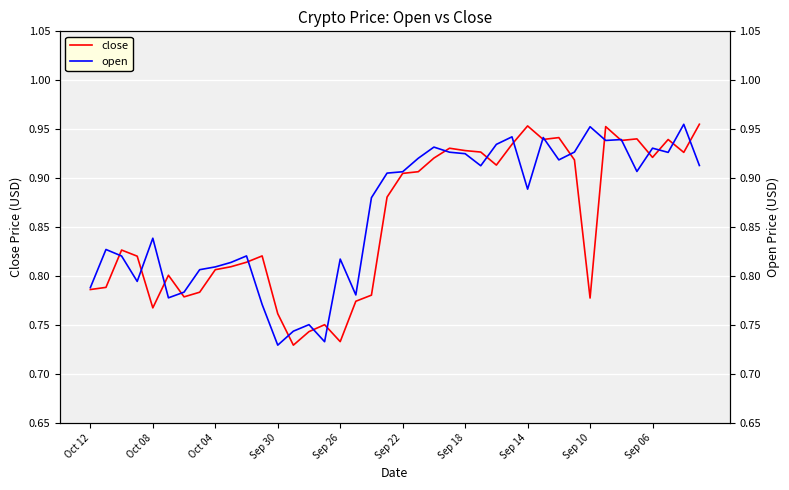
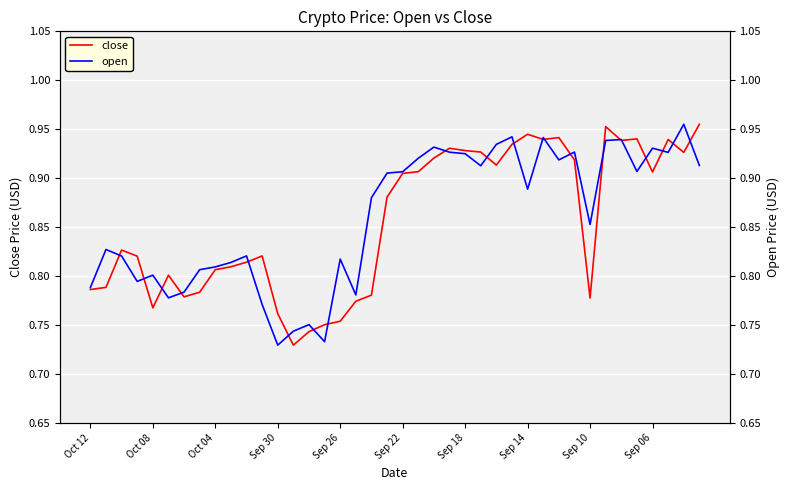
close, Sep 26: 0.73 -> 0.75
close, Sep 14: 0.95 -> 0.94
close, Sep 06: 0.92 -> 0.91
open, Oct 08: 0.84 -> 0.80
open, Sep 10: 0.95 -> 0.85
